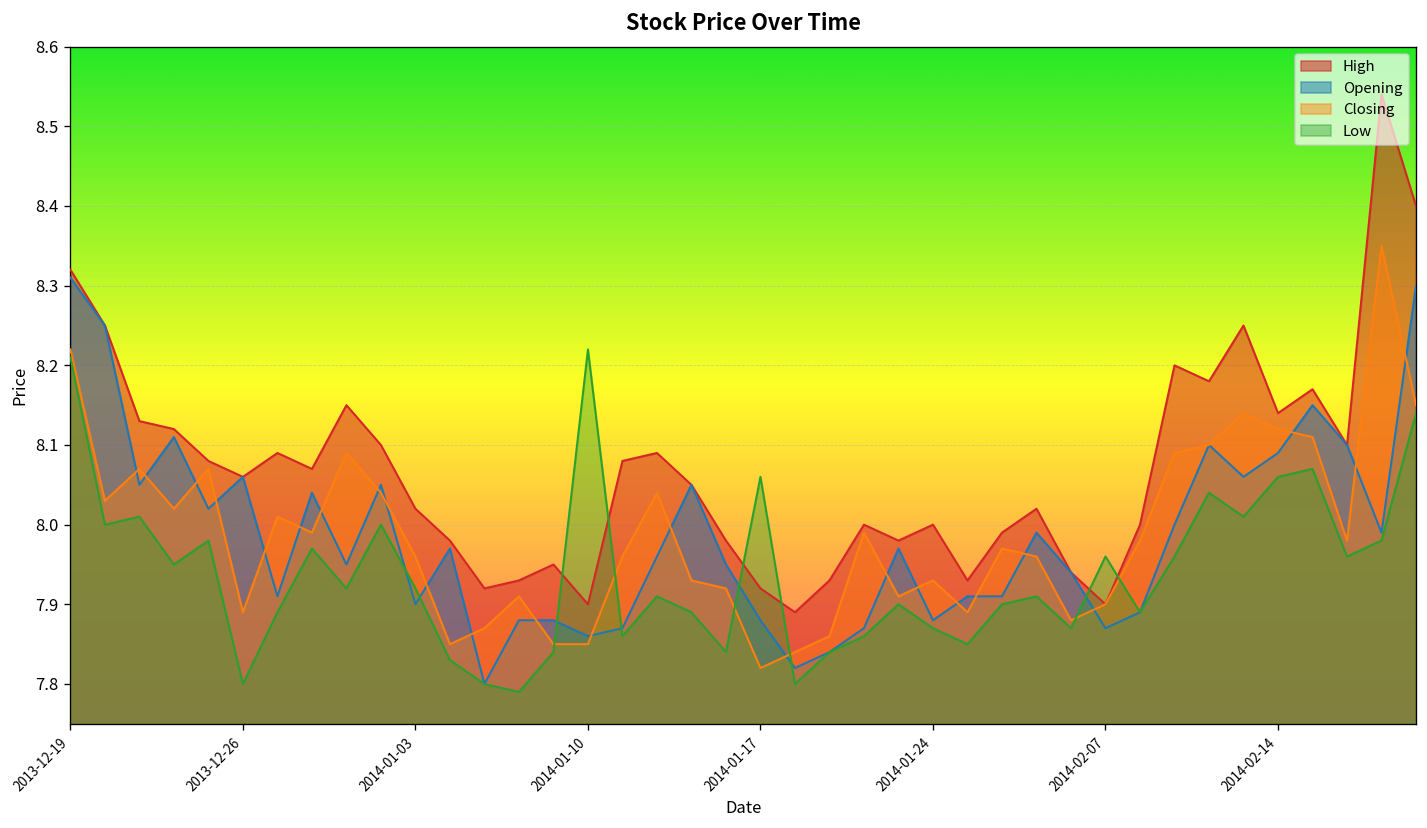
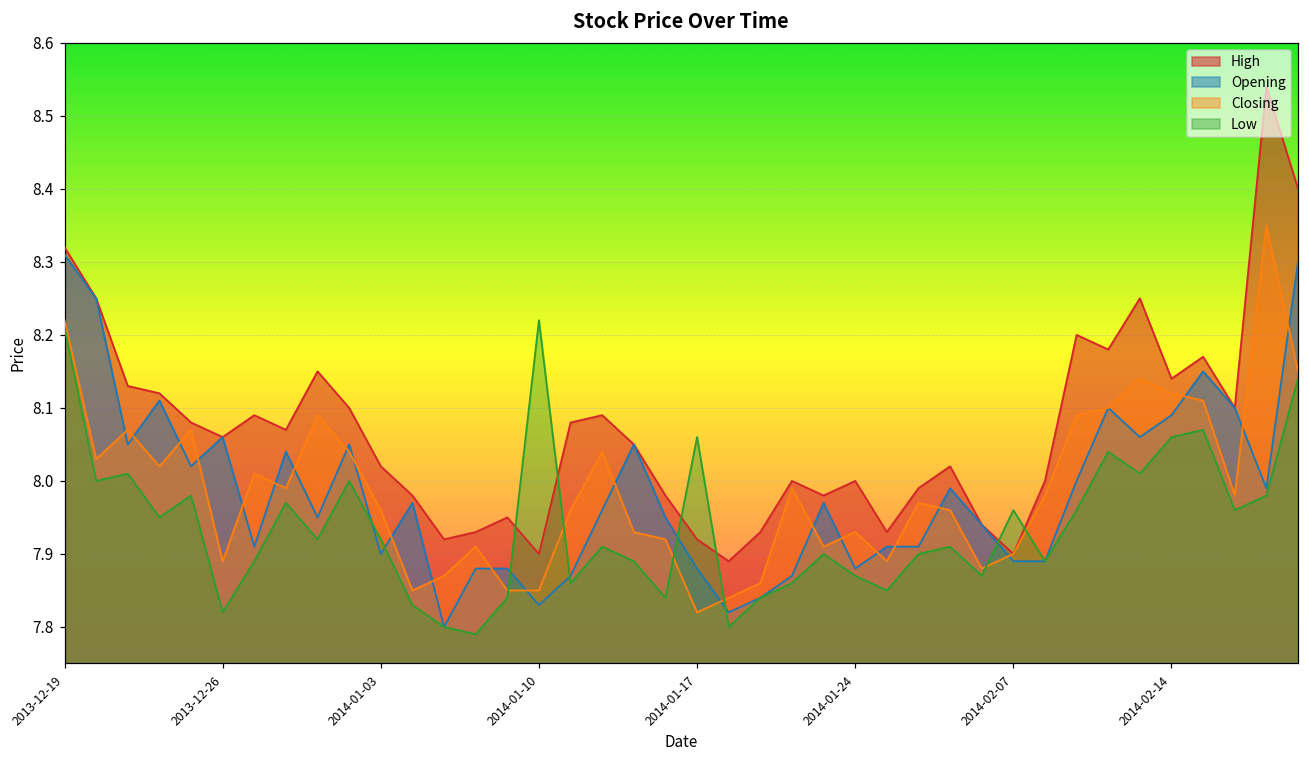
Low, 2013-12-26: 7.80 -> 7.82
Opening, 2014-01-10: 7.86 -> 7.83
Opening, 2014-02-07: 7.87 -> 7.89
